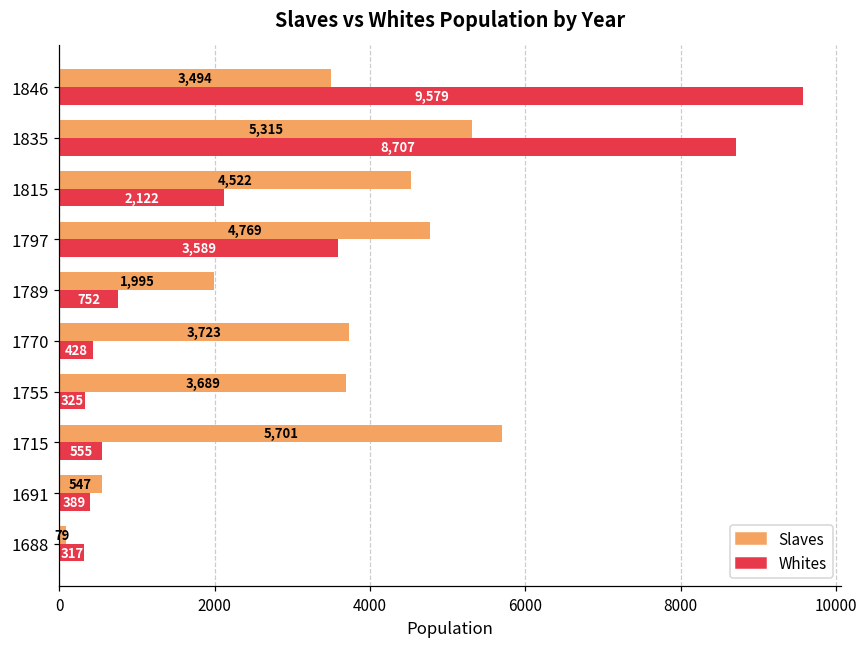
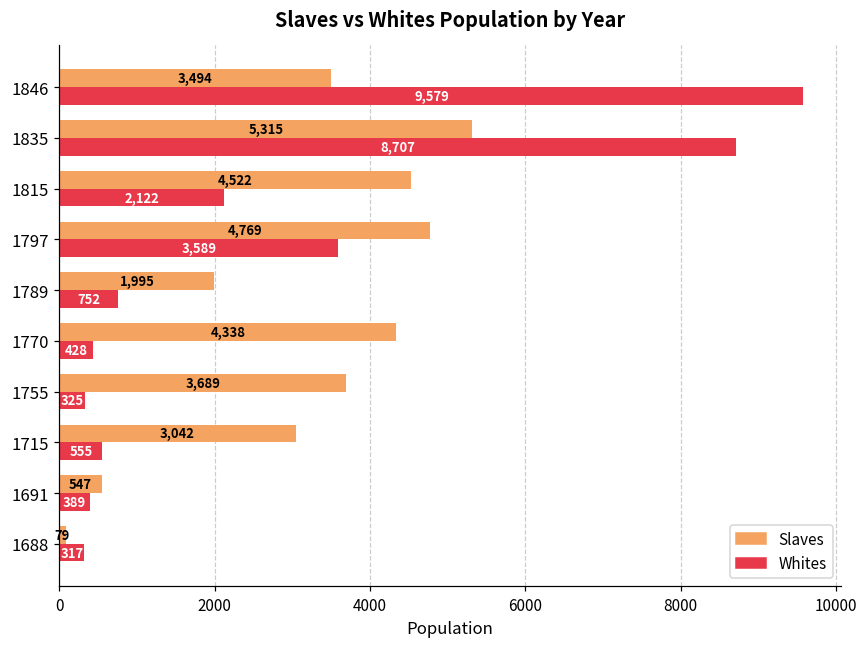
Slaves, 1770: 3,723 -> 4,338
Slaves, 1715: 5,701 -> 3,042
